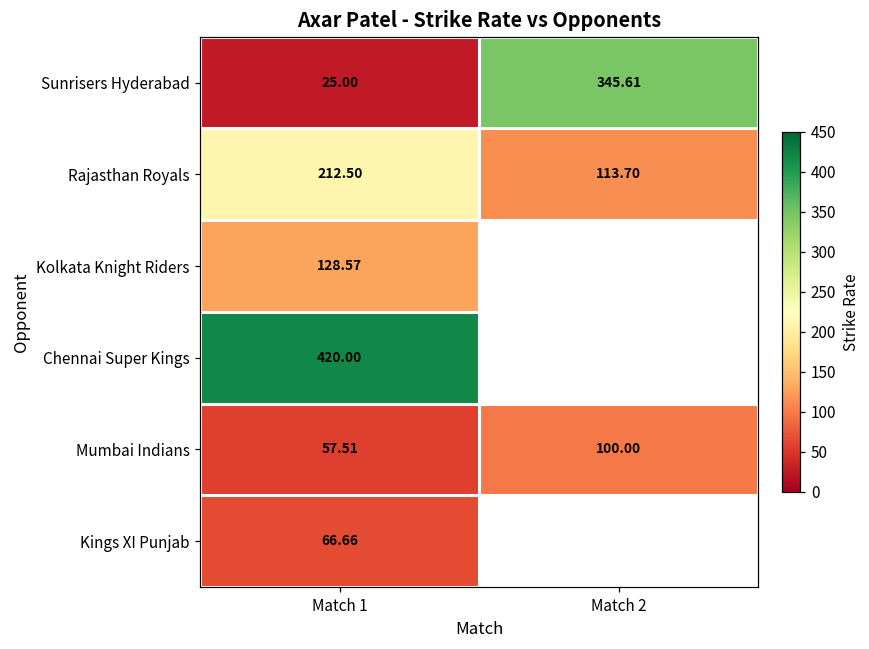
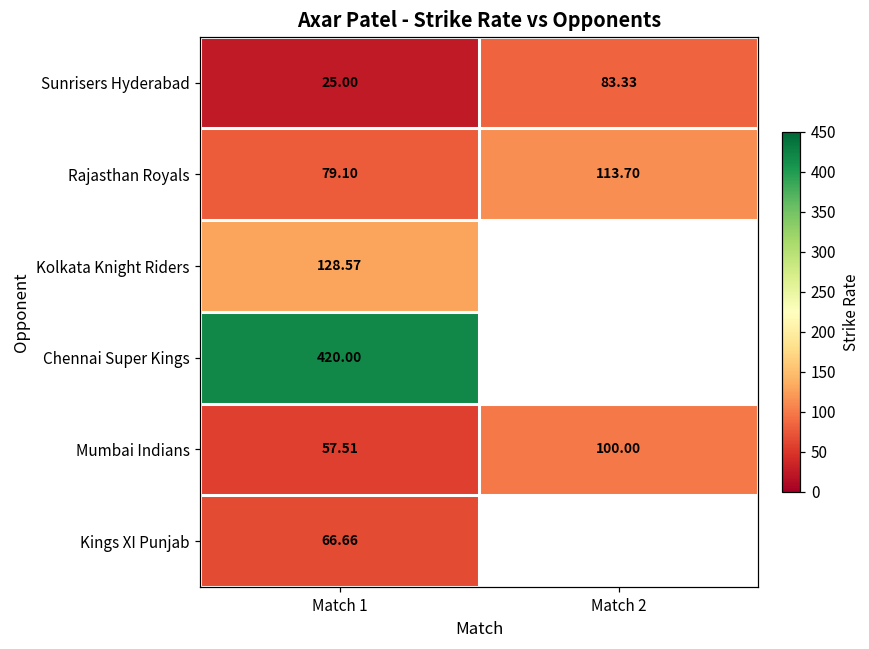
Sunrisers Hyderabad, Match 2: 345.61 -> 83.33
Rajasthan Royals, Match 1: 212.50 -> 79.10
